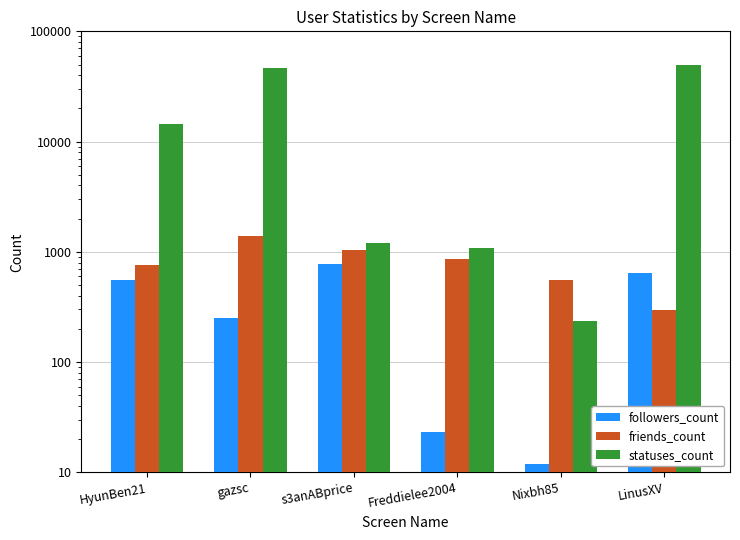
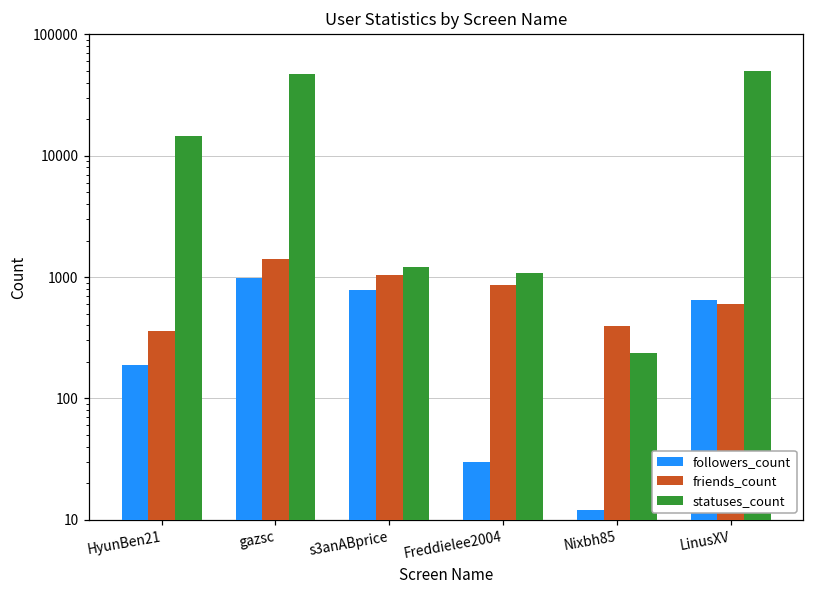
followers_count, HyunBen21: 600 -> 190
friends_count, HyunBen21: 800 -> 360
followers_count, gazsc: 250 -> 1000
followers_count, Freddielee2004: 23 -> 30
friends_count, Nixbh85: 600 -> 400
friends_count, LinusXV: 300 -> 600
